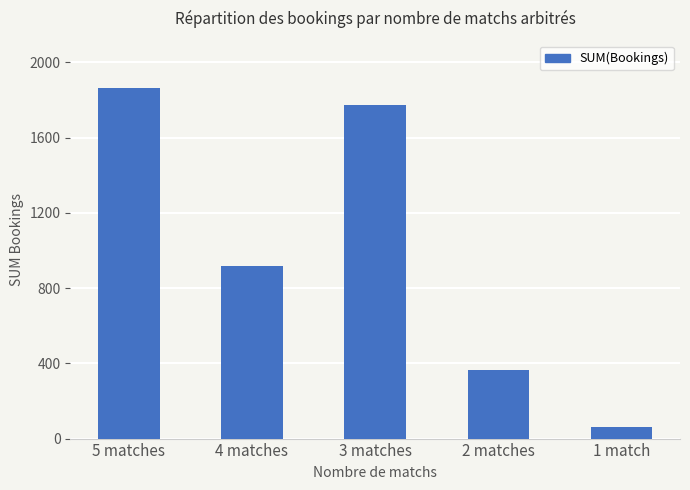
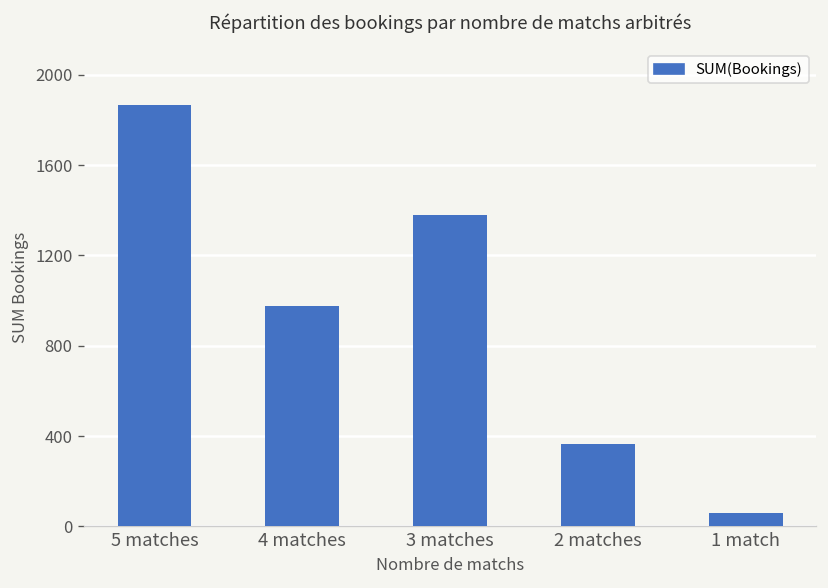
4 matches: 920 -> 980
3 matches: 1780 -> 1380
